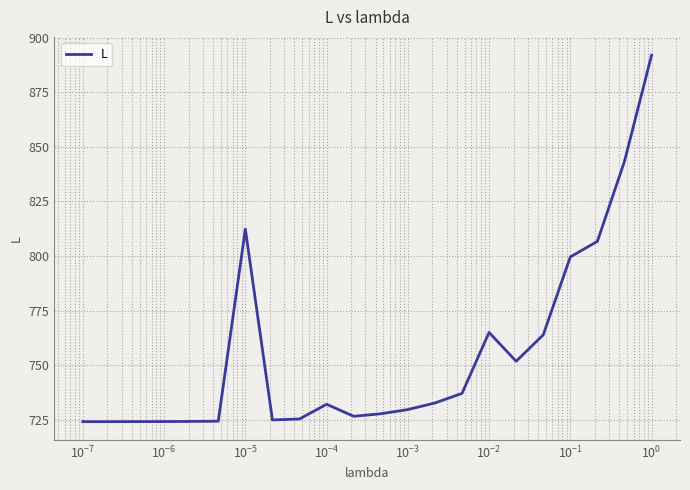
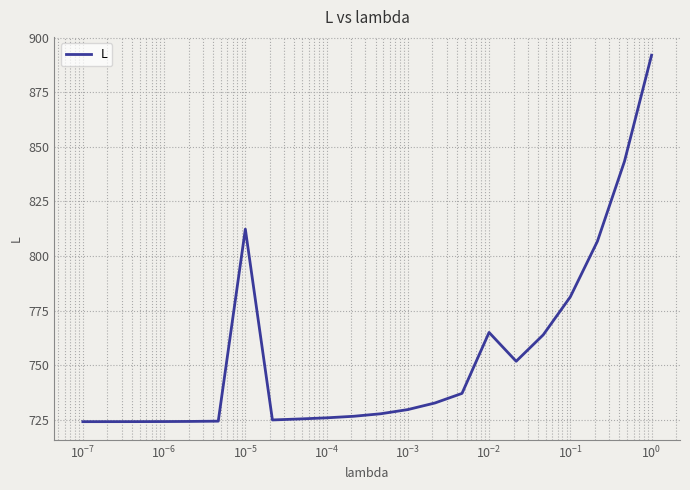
10^-4: 732 -> 726
10^-1: 800 -> 781
